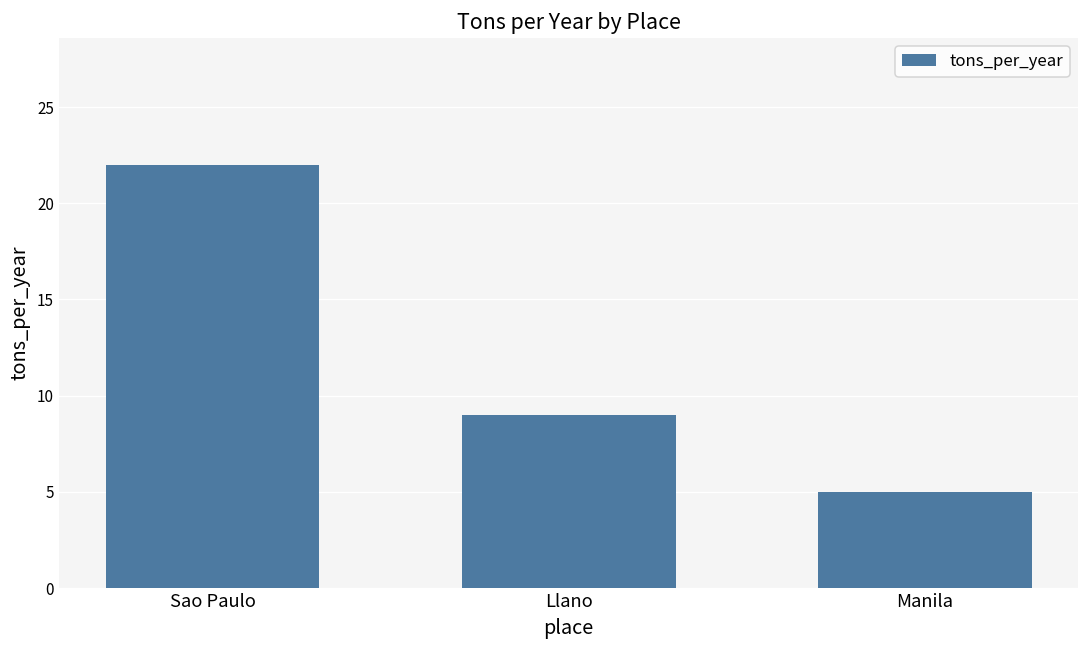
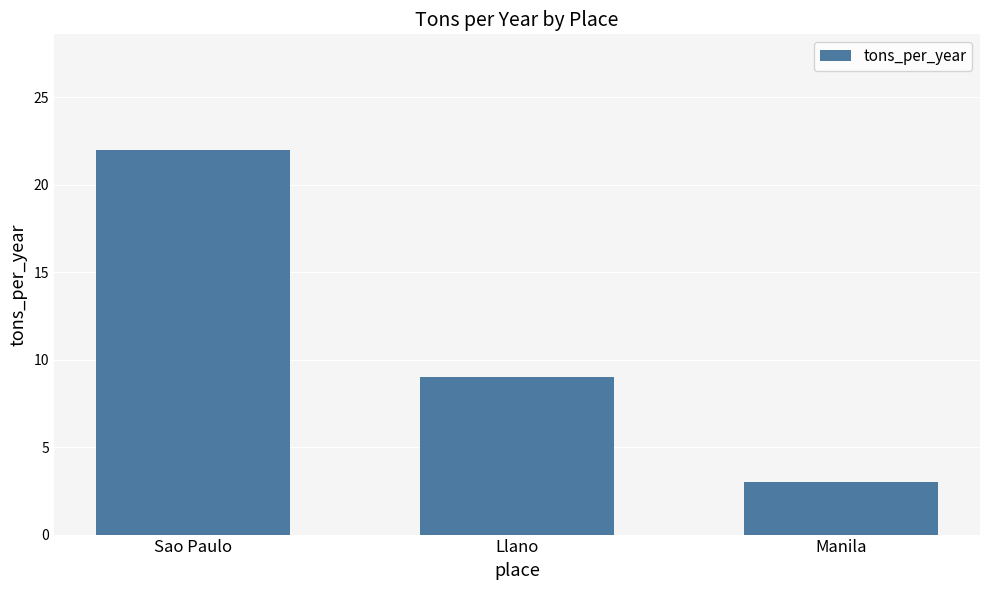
Manila: 5 -> 3
